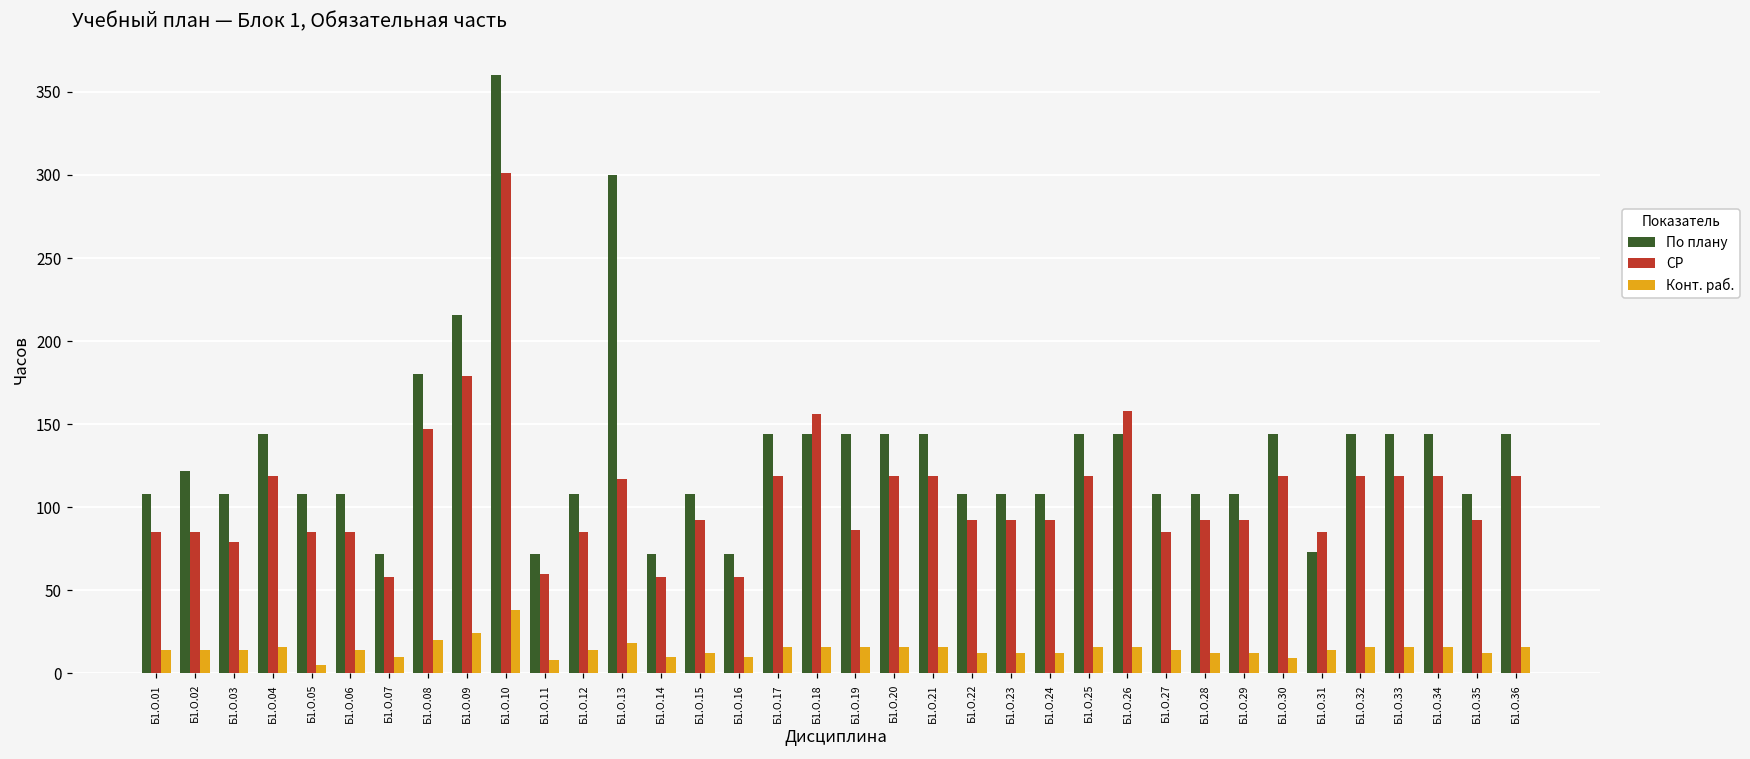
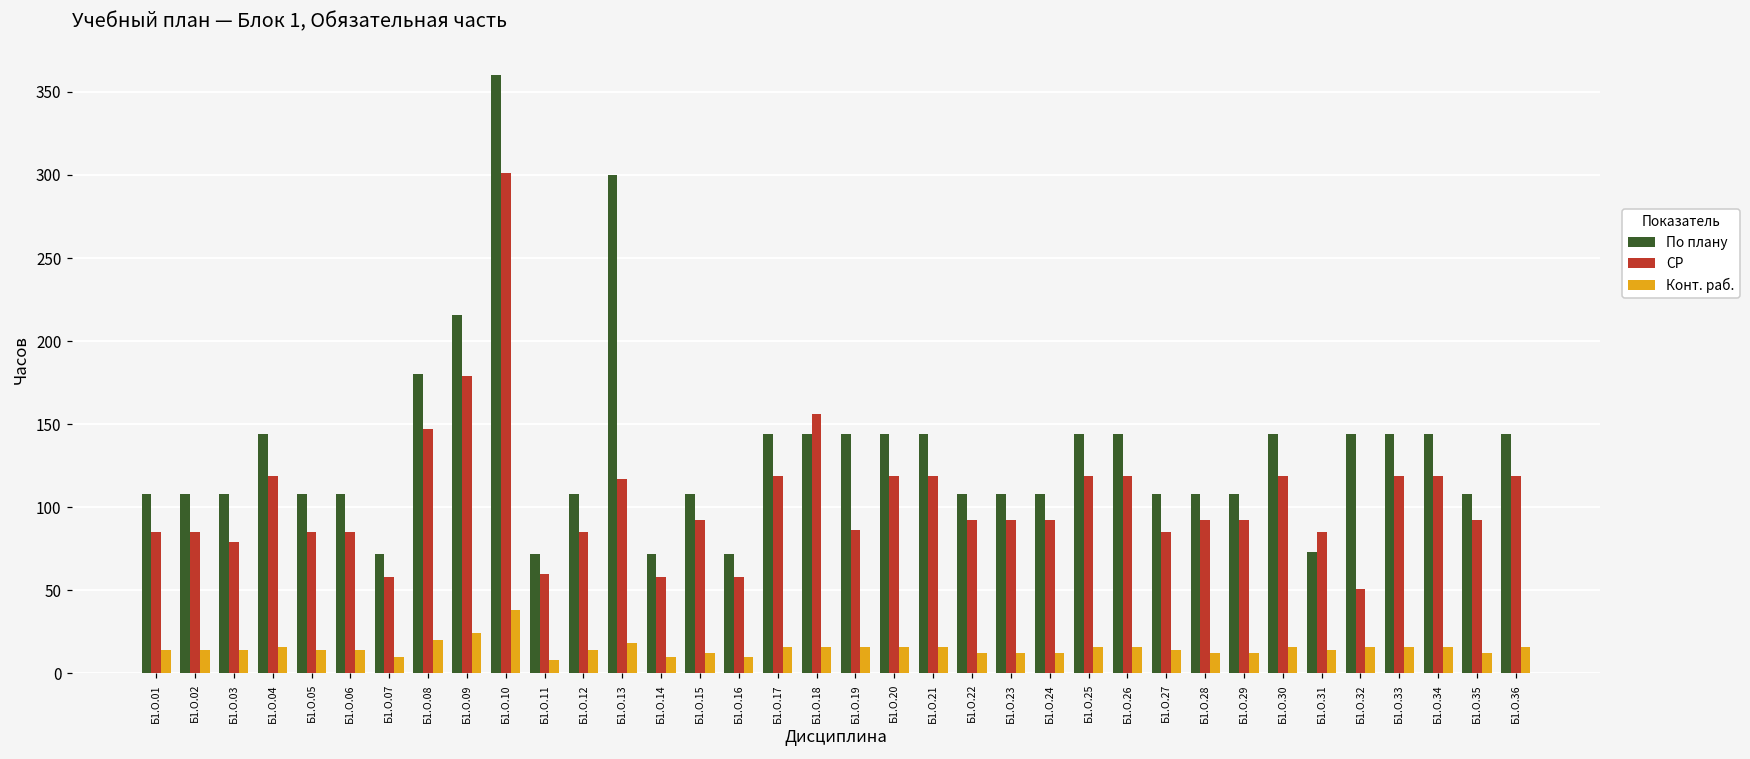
По плану, Б1.О.02: 122 -> 108
Конт. раб., Б1.О.05: 5 -> 14
СР, Б1.О.26: 158 -> 119
Конт. раб., Б1.О.30: 9 -> 16
СР, Б1.О.32: 119 -> 51
